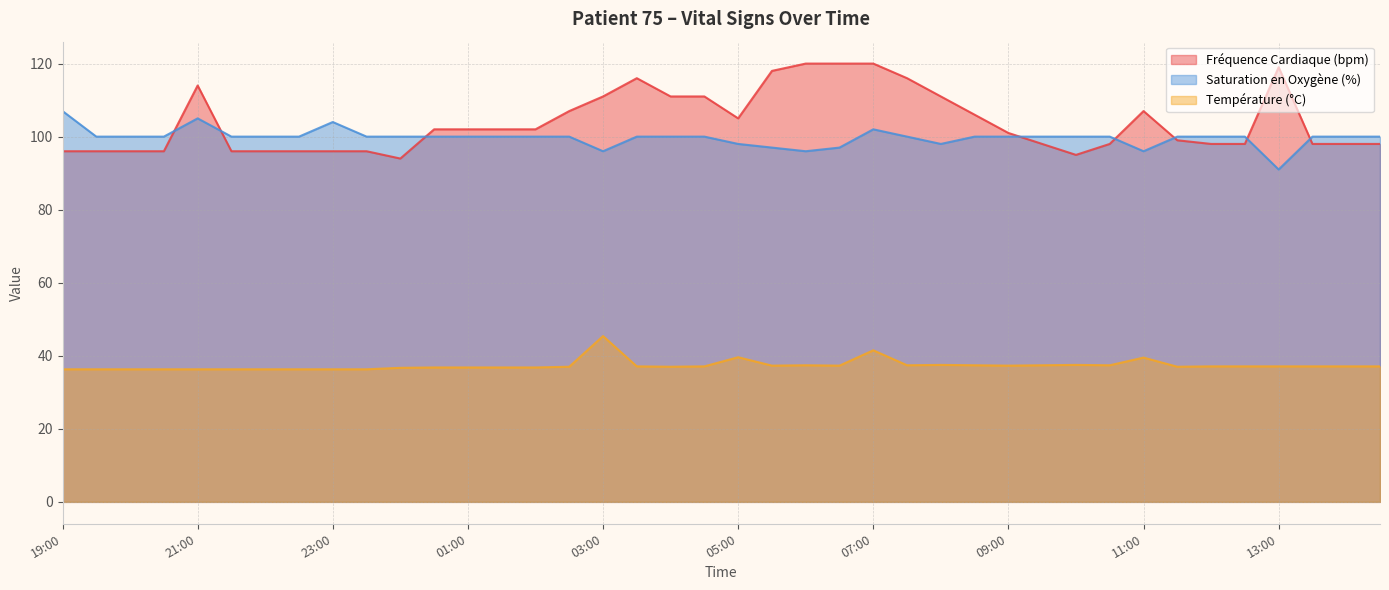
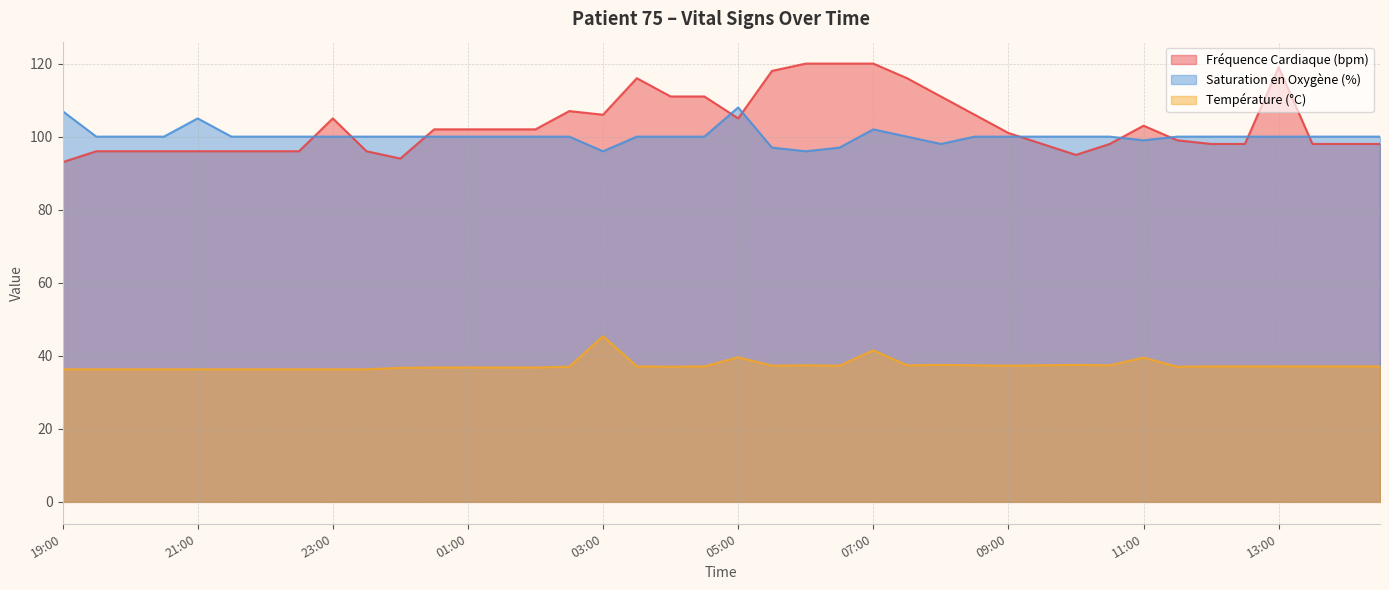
Fréquence Cardiaque (bpm), 19:00: 96 -> 93
Fréquence Cardiaque (bpm), 21:00: 114 -> 96
Fréquence Cardiaque (bpm), 23:00: 96 -> 105
Saturation en Oxygène (%), 23:00: 104 -> 100
Fréquence Cardiaque (bpm), 03:00: 111 -> 106
Saturation en Oxygène (%), 05:00: 98 -> 108
Fréquence Cardiaque (bpm), 11:00: 107 -> 103
Saturation en Oxygène (%), 11:00: 96 -> 99
Saturation en Oxygène (%), 13:00: 91 -> 100
